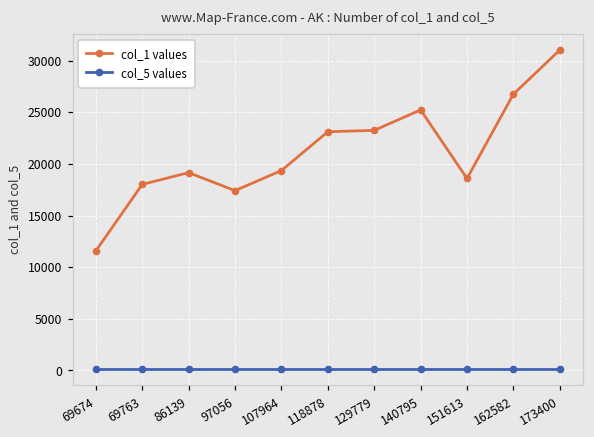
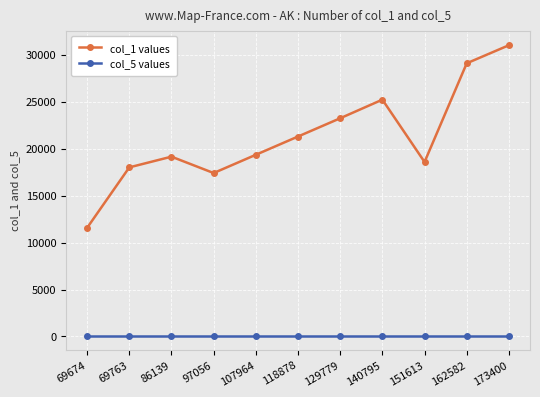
col_1 values, 118878: 23000 -> 21000
col_1 values, 162582: 27000 -> 29000
